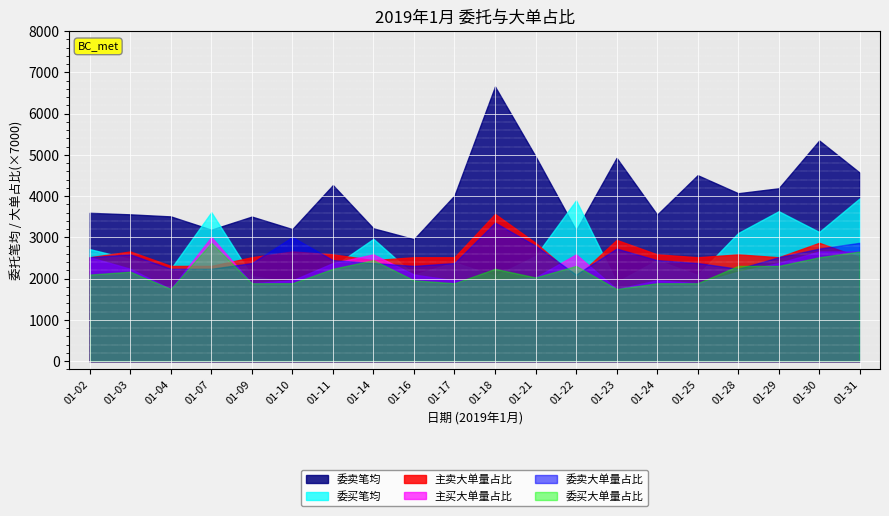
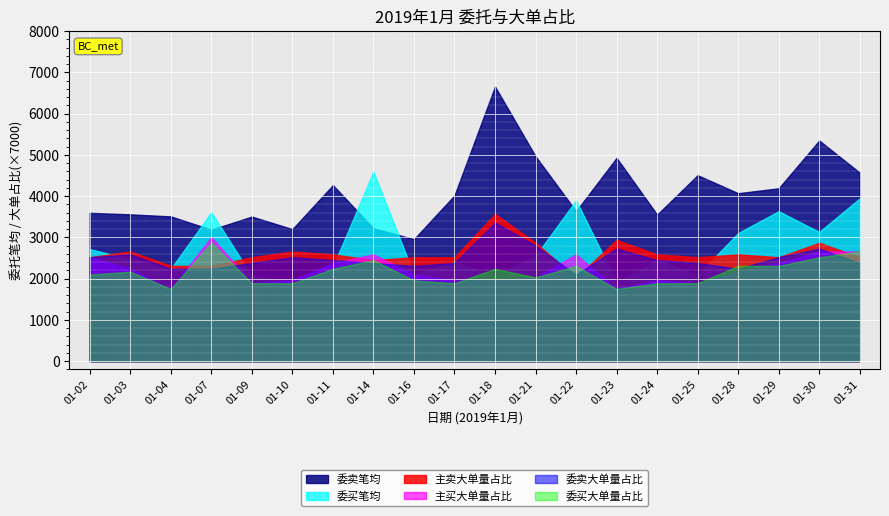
委卖大单量占比, 01-10: 3000 -> 2500
委买笔均, 01-14: 3000 -> 4600
委卖笔均, 01-22: 3200 -> 3600
委卖大单量占比, 01-31: 2900 -> 2400
